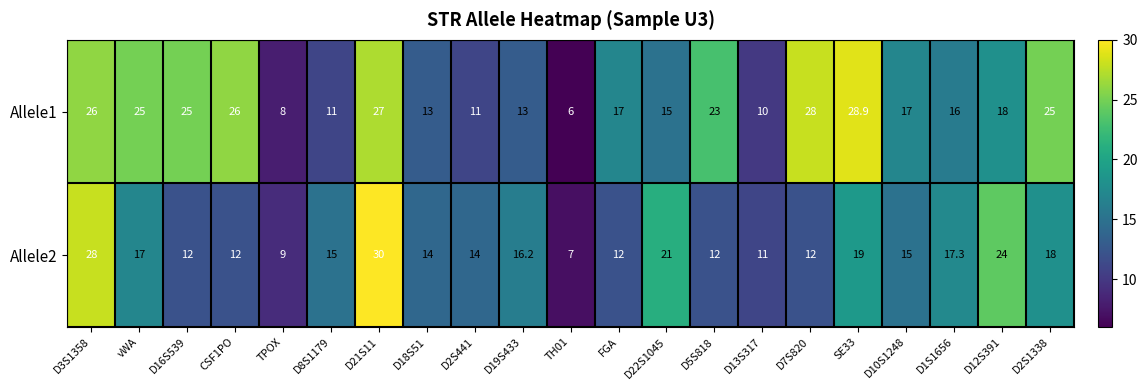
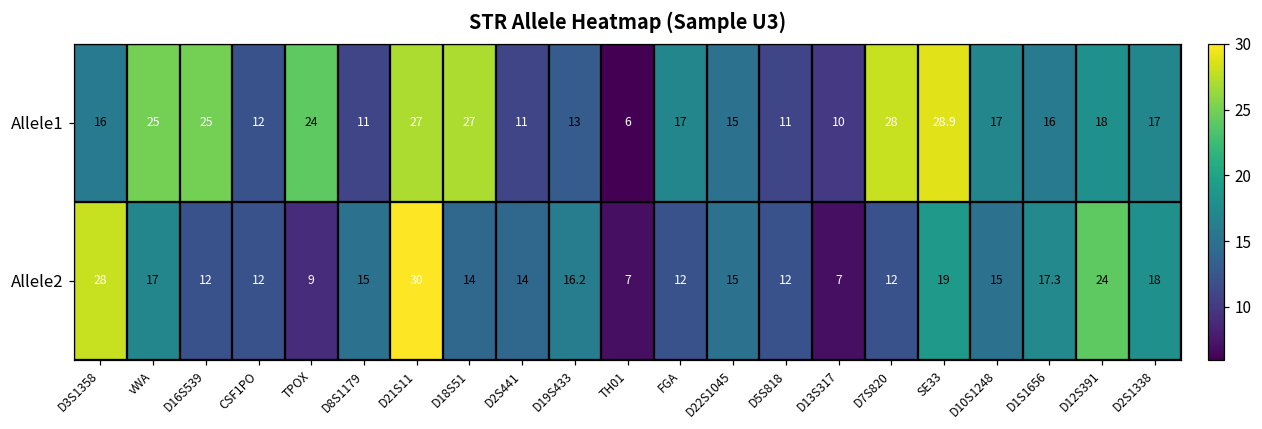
Allele1, D3S1358: 26 -> 16
Allele1, CSF1PO: 26 -> 12
Allele1, TPOX: 8 -> 24
Allele1, D18S51: 13 -> 27
Allele1, D5S818: 23 -> 11
Allele1, D2S1338: 25 -> 17
Allele2, D22S1045: 21 -> 15
Allele2, D13S317: 11 -> 7
